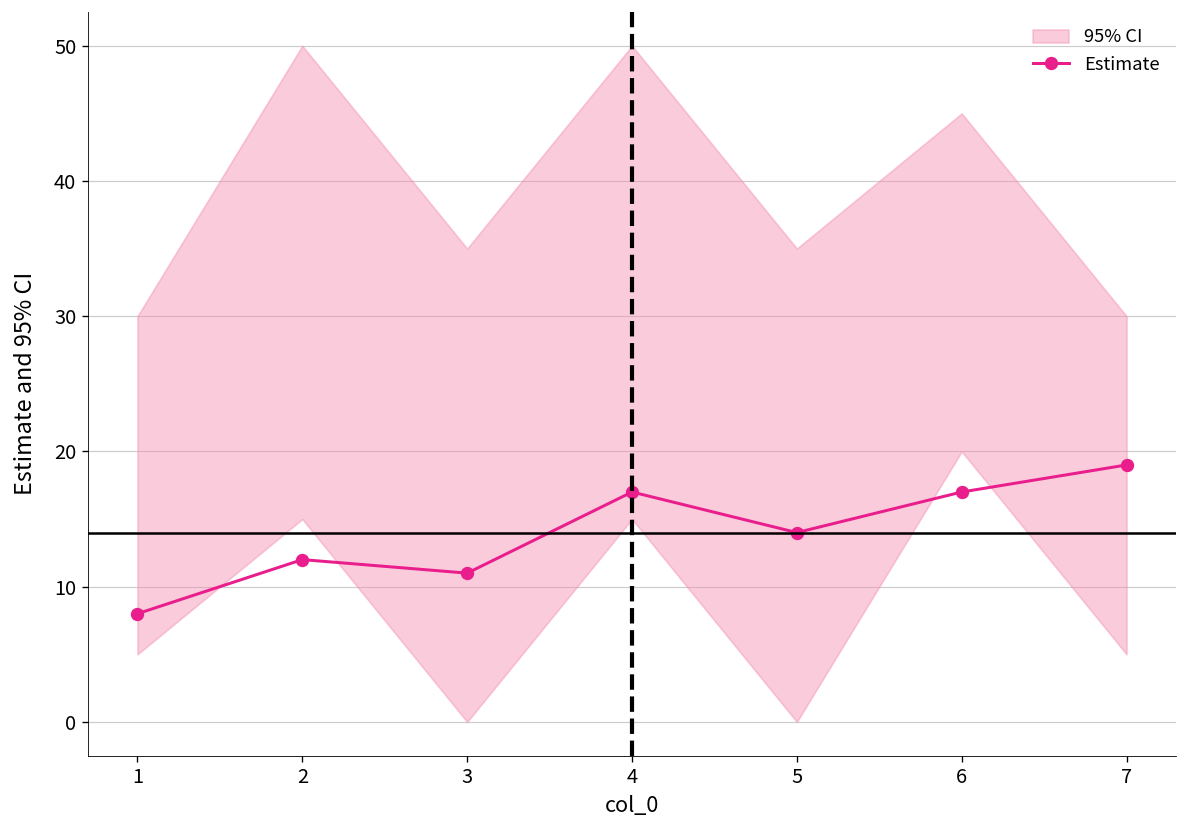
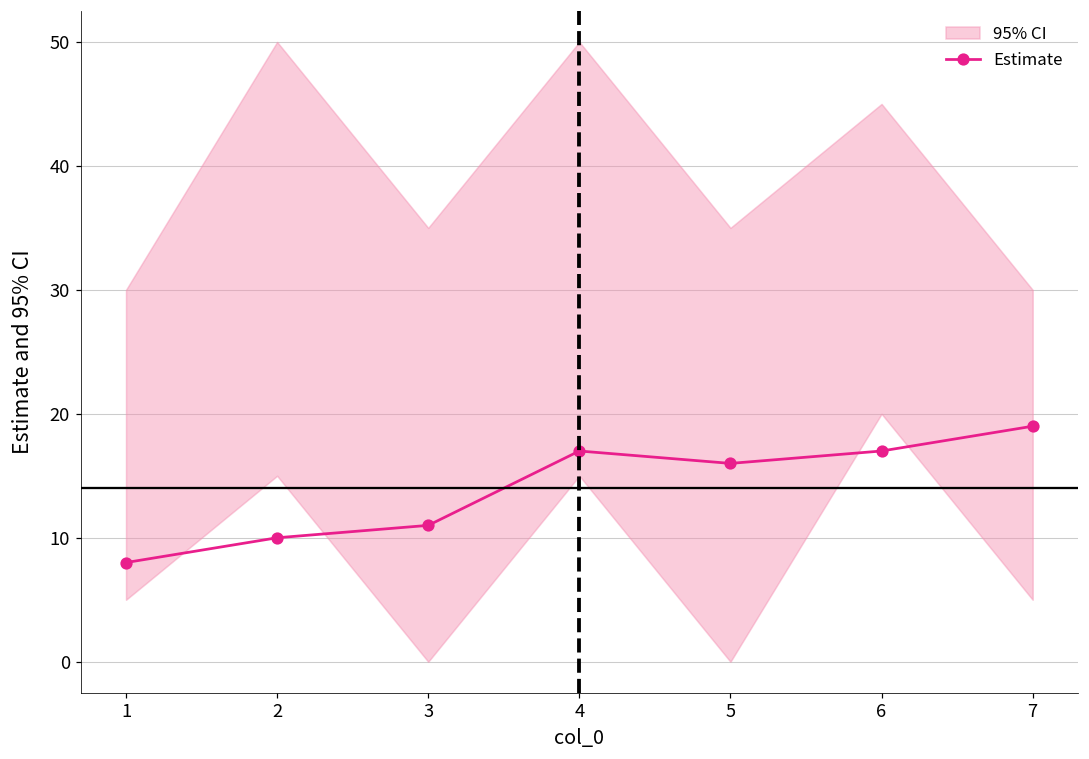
Estimate, 2: 12 -> 10
Estimate, 5: 14 -> 16
